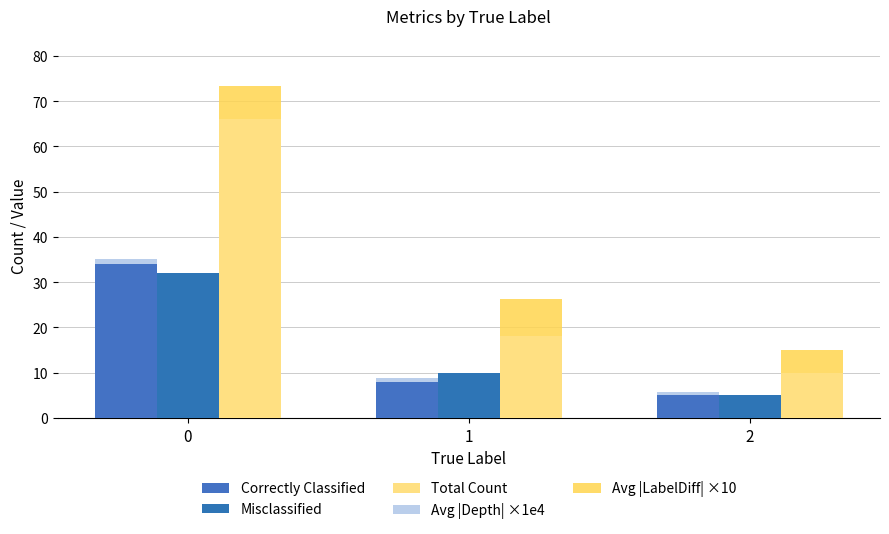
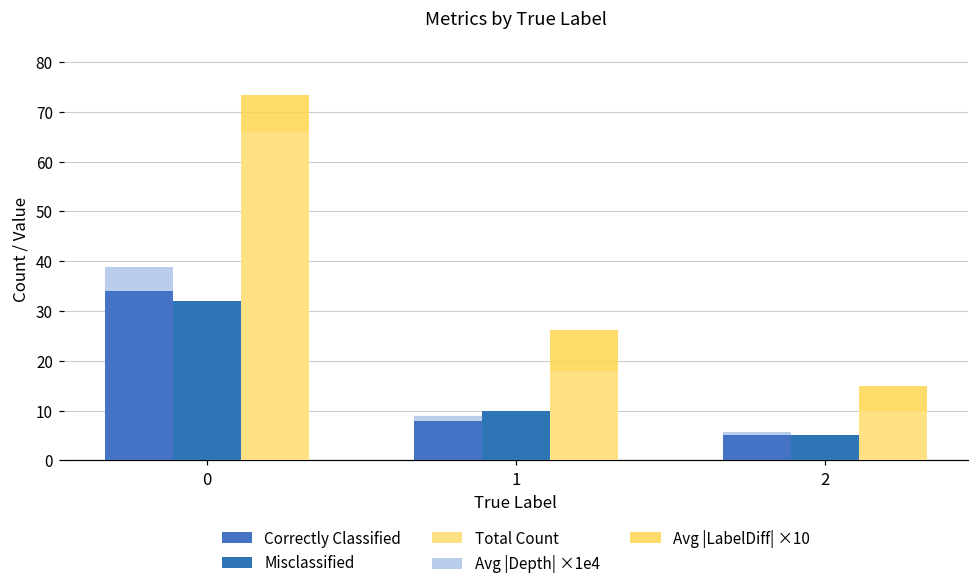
Avg |Depth| ×1e4, 0: 1 -> 5
